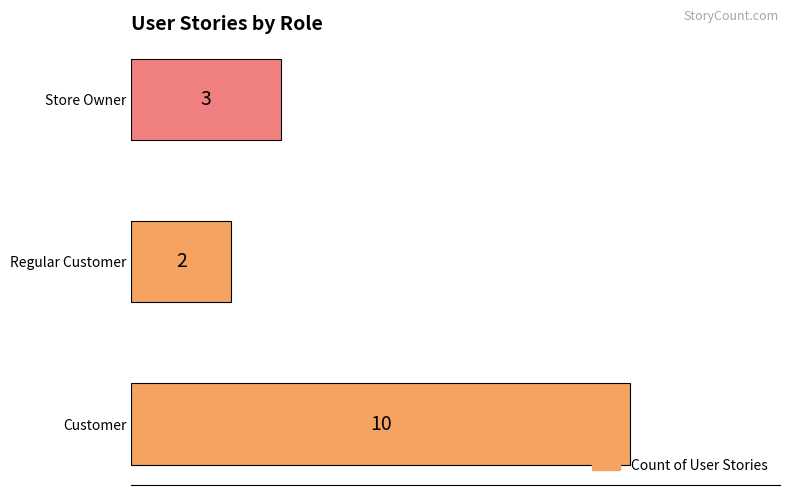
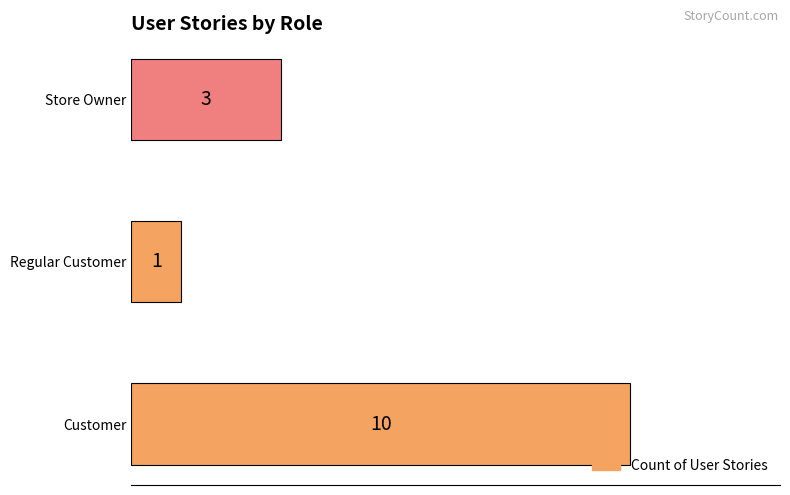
Regular Customer: 2 -> 1
